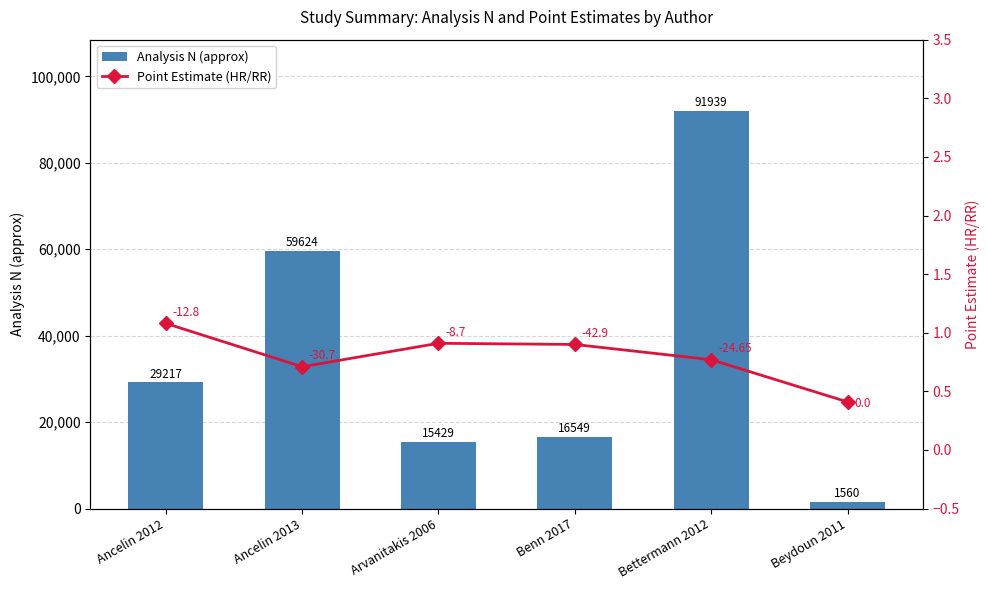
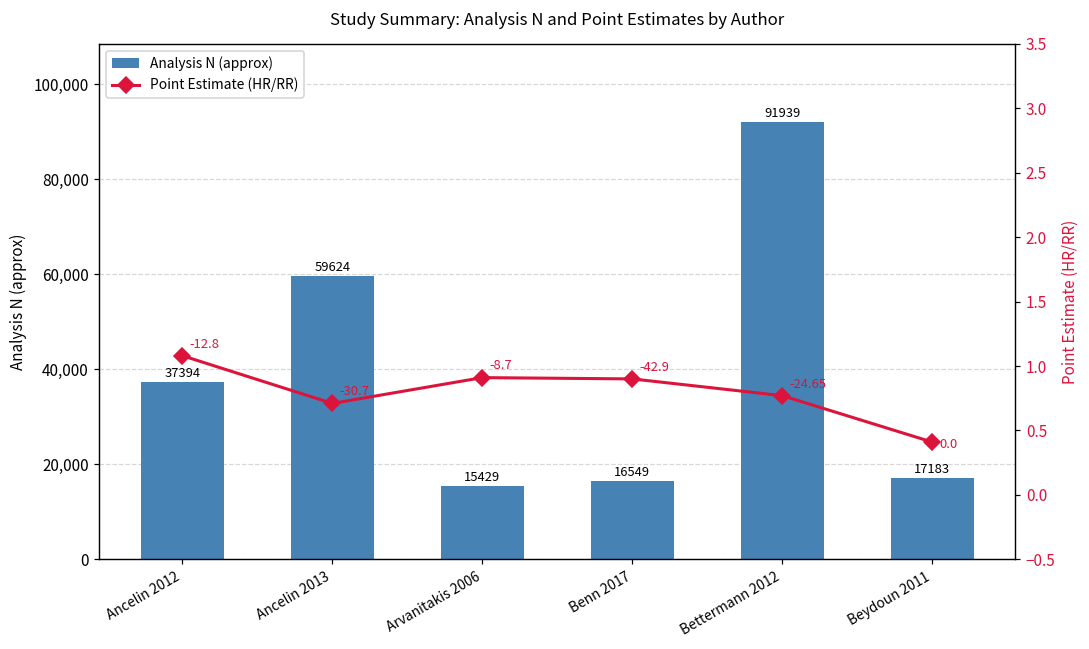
Analysis N (approx), Ancelin 2012: 29217 -> 37394
Analysis N (approx), Beydoun 2011: 1560 -> 17183
